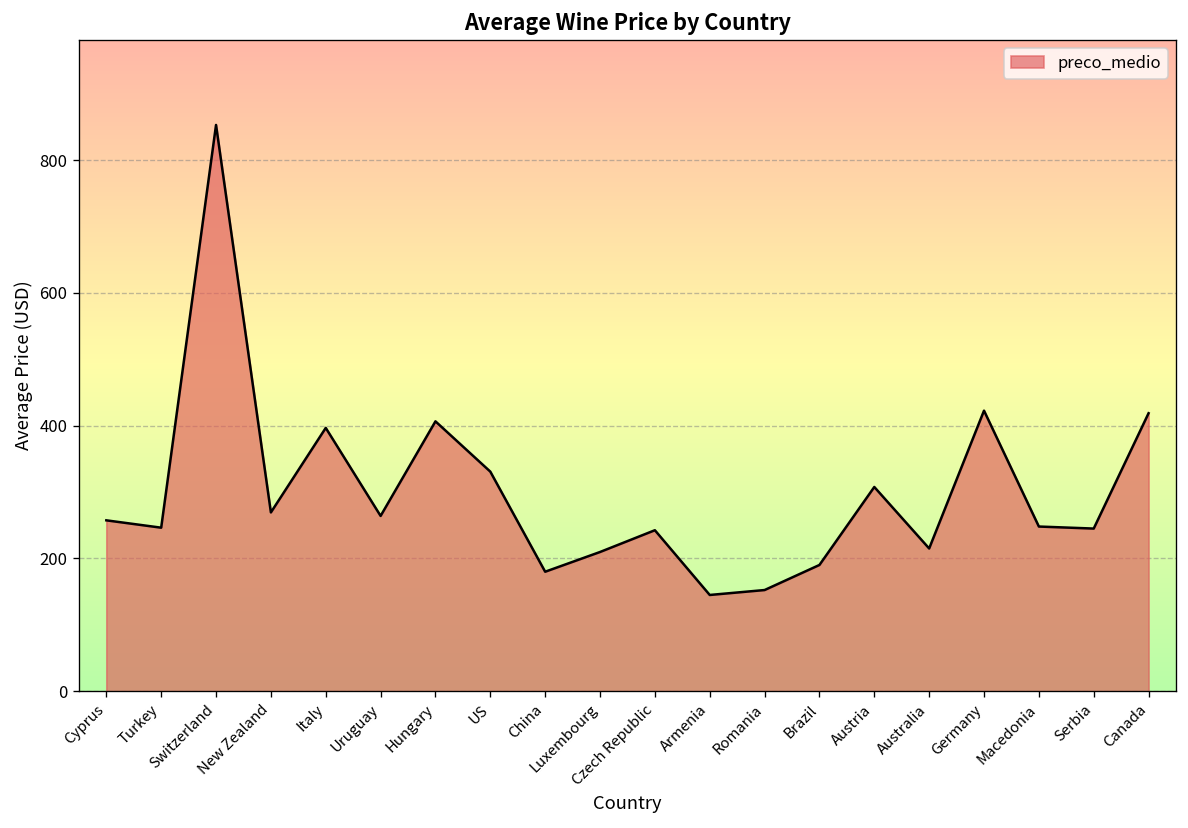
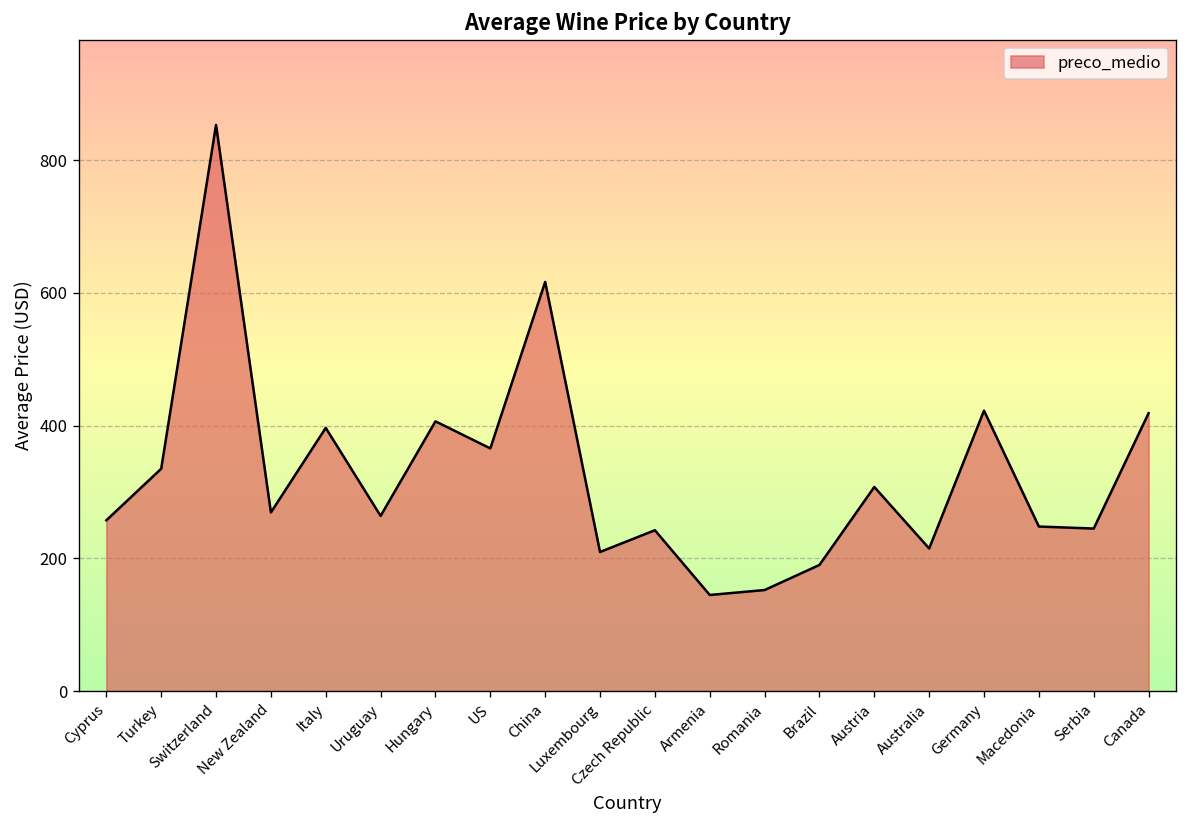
Turkey: 250 -> 340
US: 330 -> 370
China: 180 -> 620
